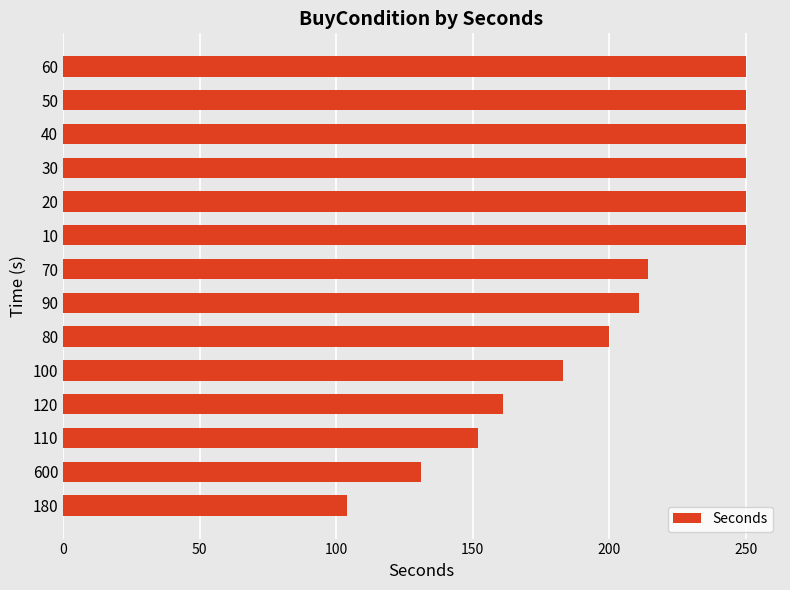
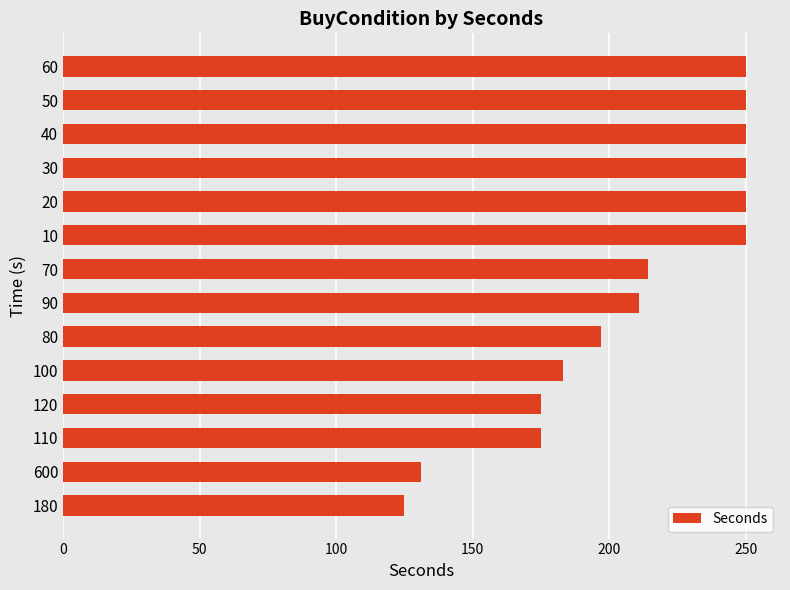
80: 200 -> 197
120: 161 -> 175
110: 152 -> 175
180: 104 -> 125
